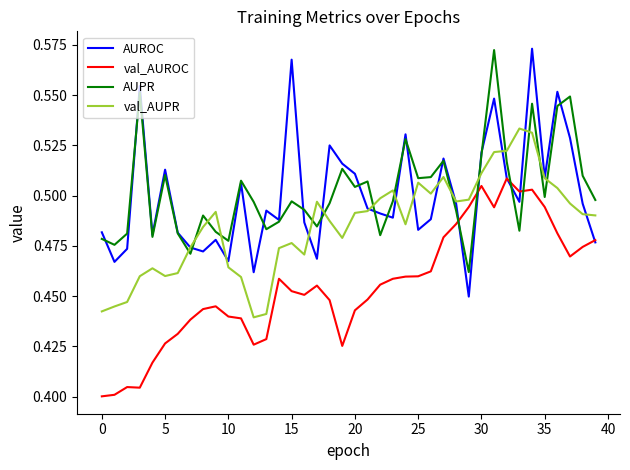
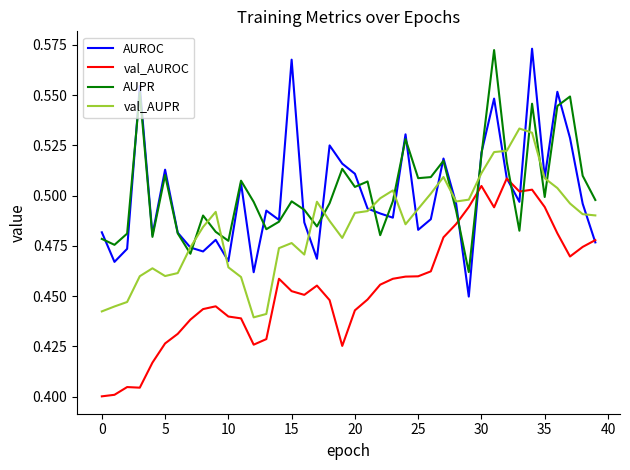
val_AUPR, 25: 0.506 -> 0.493
